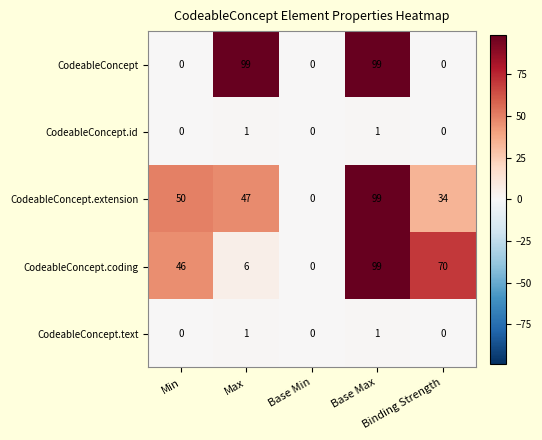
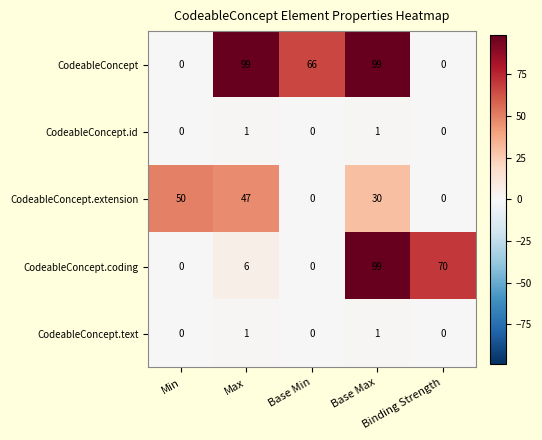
CodeableConcept, Base Min: 0 -> 66
CodeableConcept.extension, Base Max: 99 -> 30
CodeableConcept.extension, Binding Strength: 34 -> 0
CodeableConcept.coding, Min: 46 -> 0
